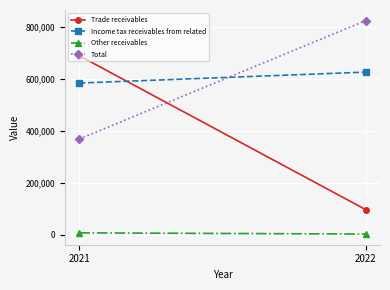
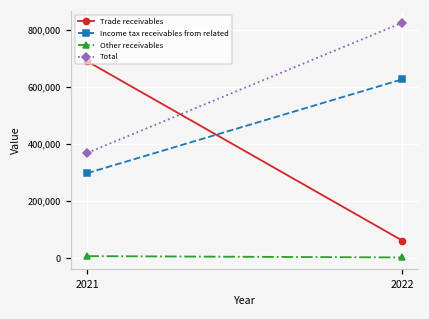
Income tax receivables from related, 2021: 580,000 -> 300,000
Trade receivables, 2022: 100,000 -> 60,000
